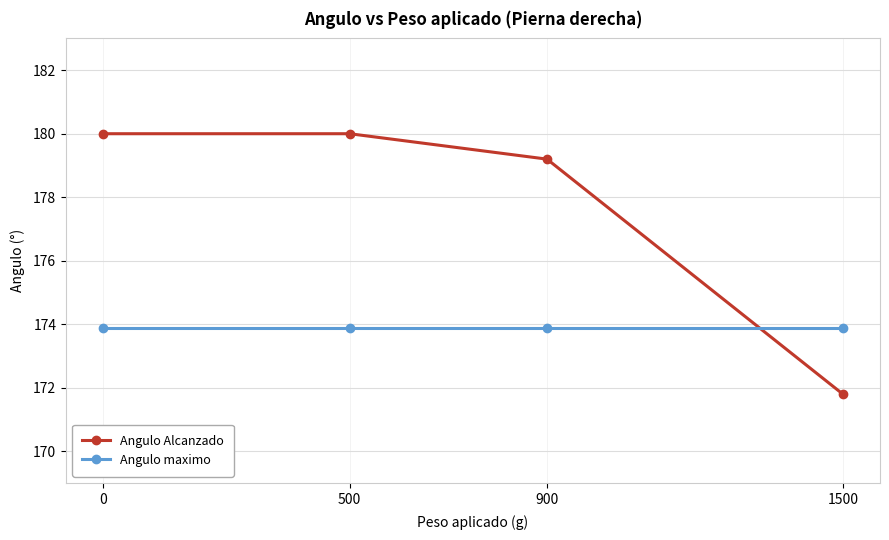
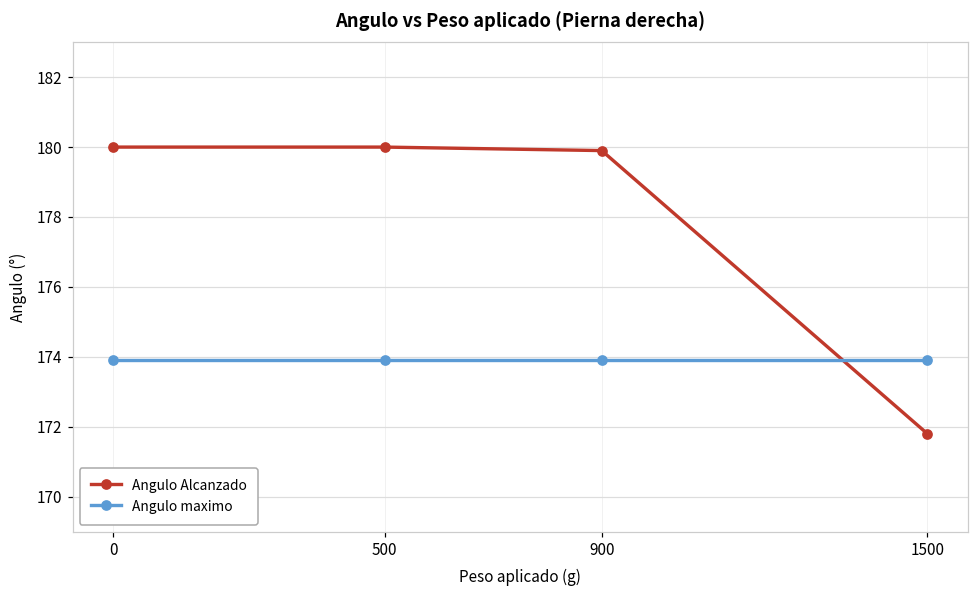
Angulo Alcanzado, 900: 179.2 -> 179.9
